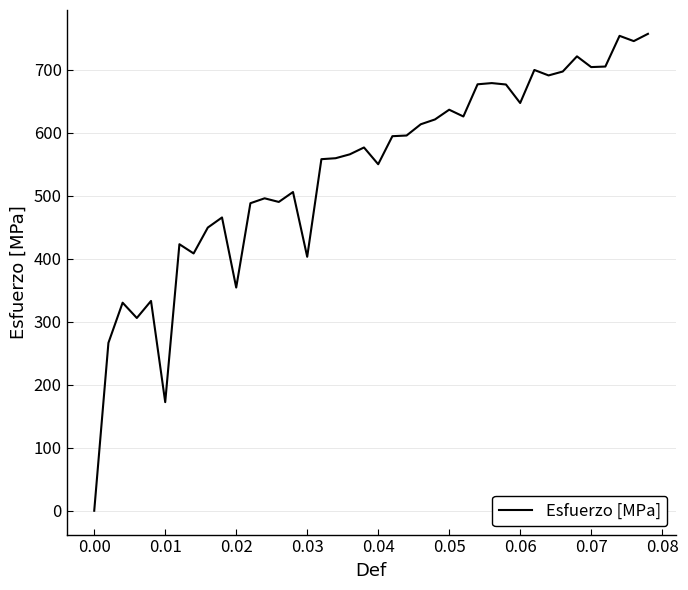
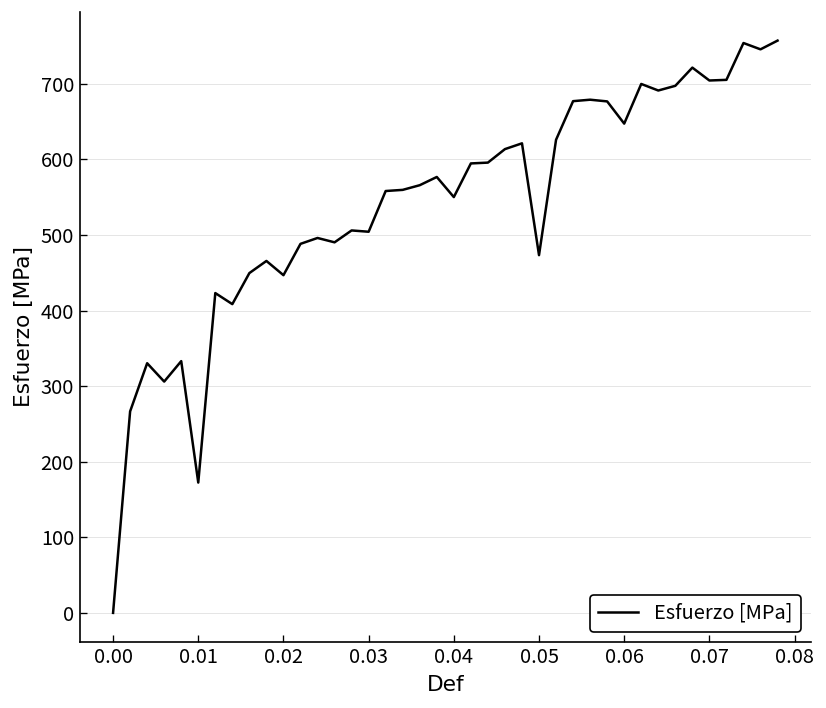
0.02: 350 -> 450
0.03: 400 -> 500
0.05: 640 -> 470
